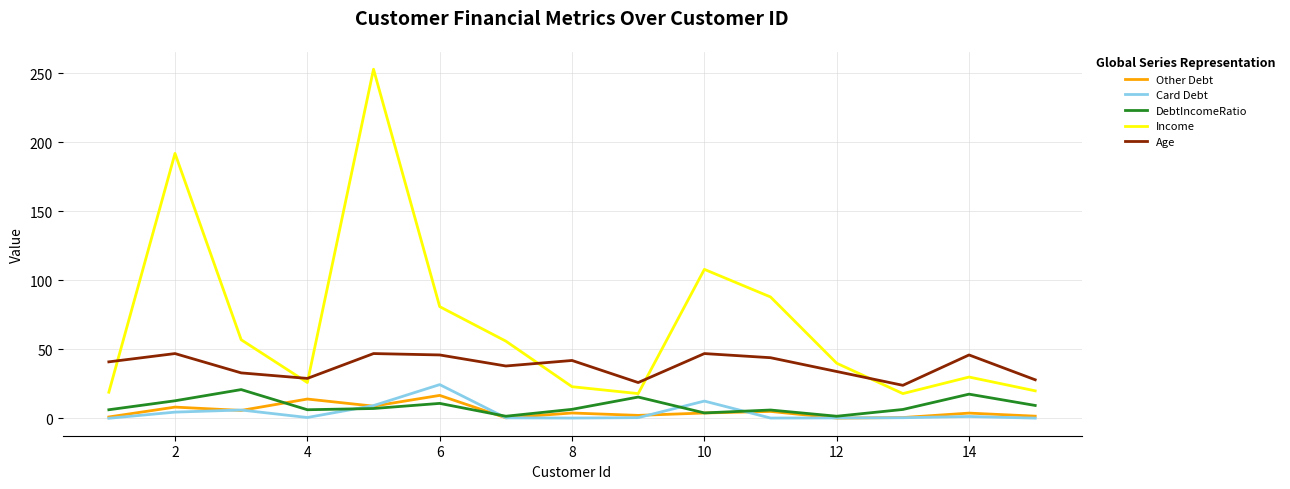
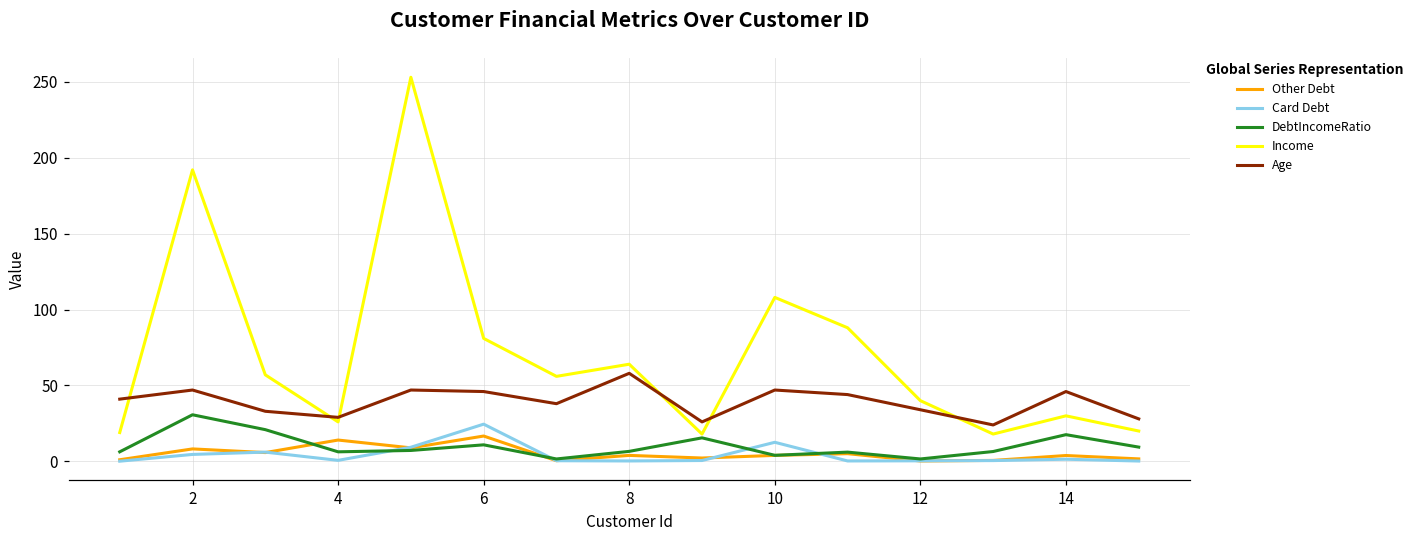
DebtIncomeRatio, 2: 13 -> 31
Income, 8: 23 -> 64
Age, 8: 42 -> 58
